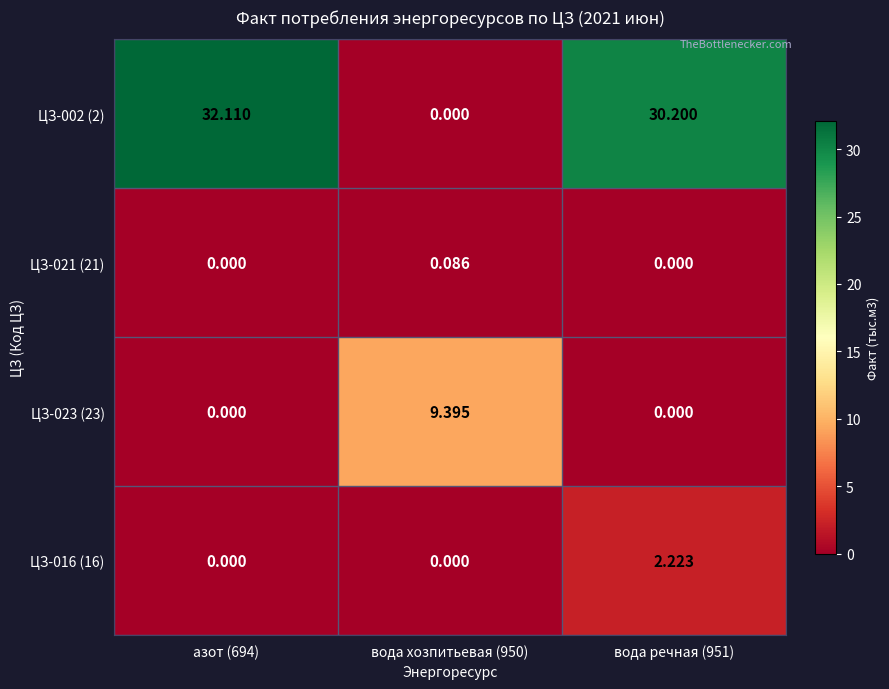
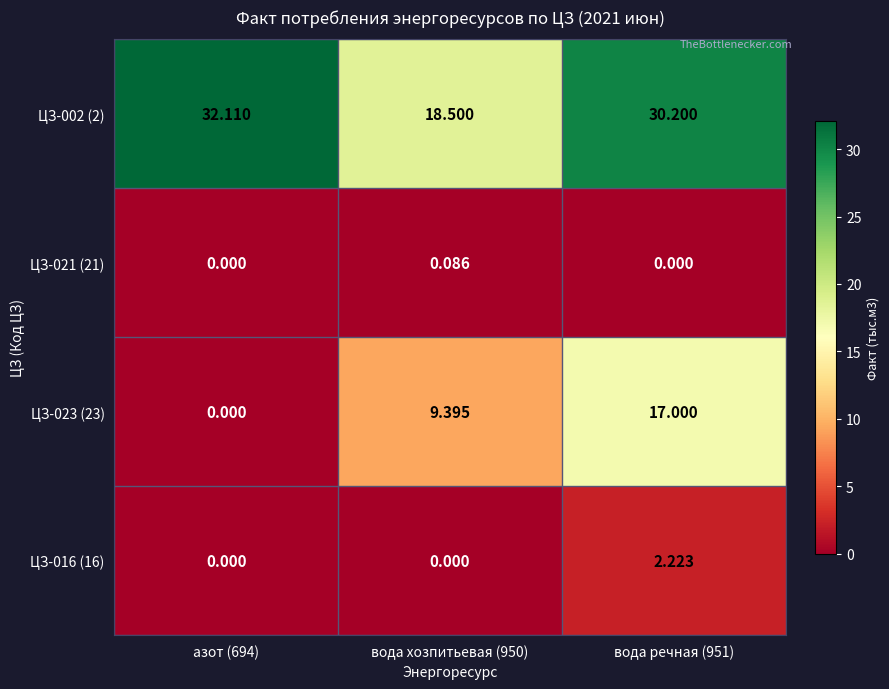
ЦЗ-002 (2), вода хозпитьевая (950): 0.000 -> 18.500
ЦЗ-023 (23), вода речная (951): 0.000 -> 17.000
